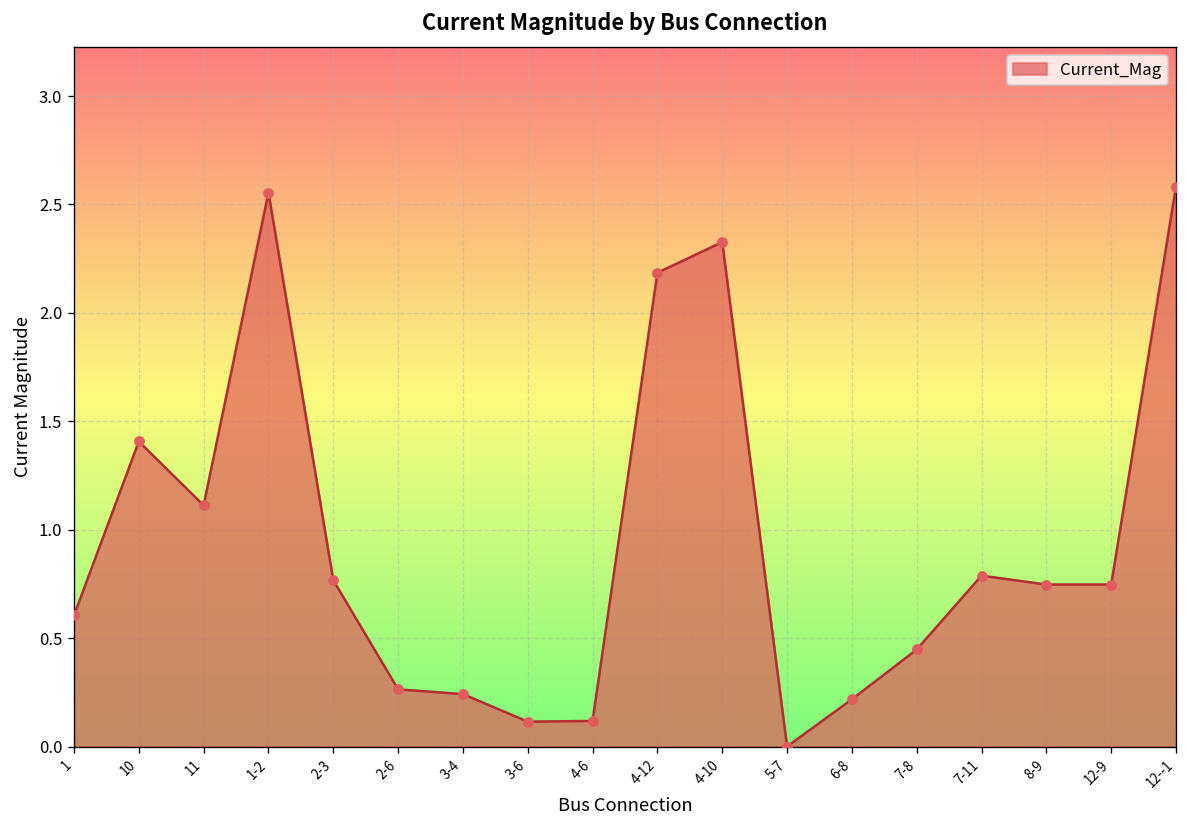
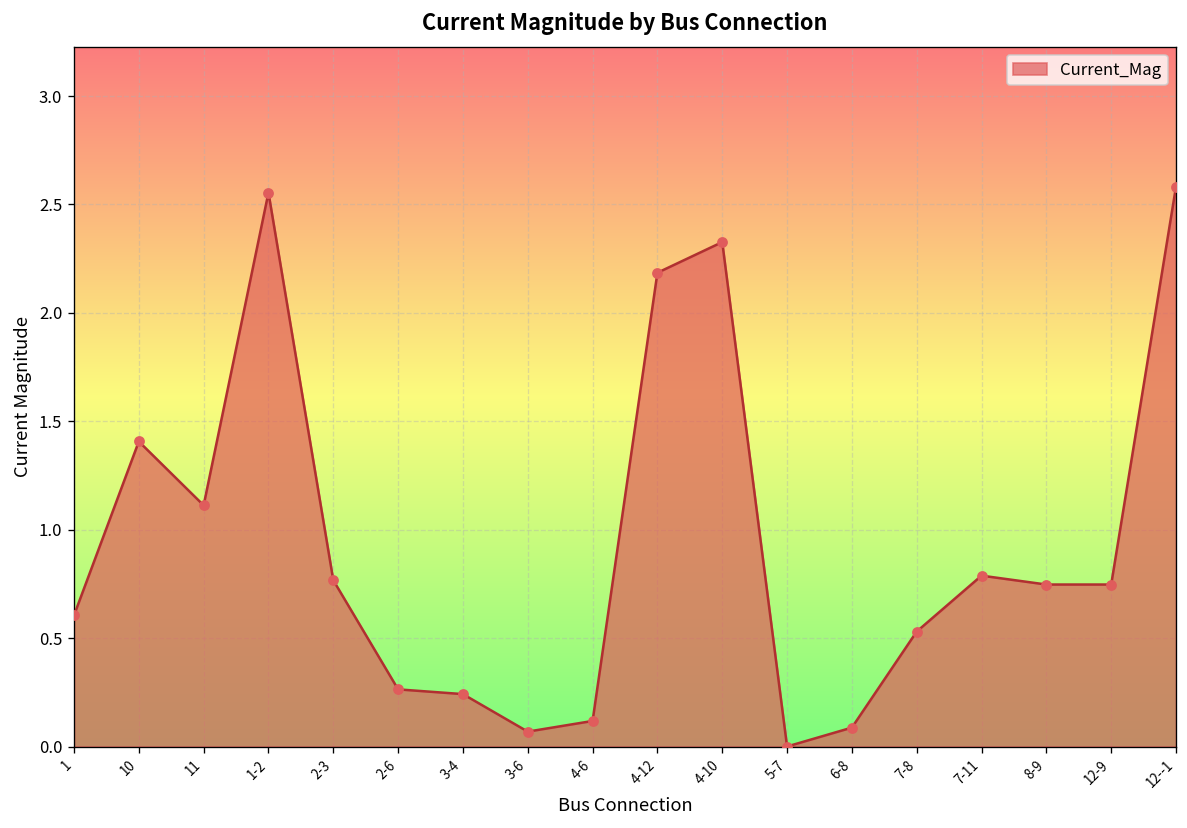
3-6: 0.11 -> 0.07
6-8: 0.22 -> 0.09
7-8: 0.45 -> 0.53
